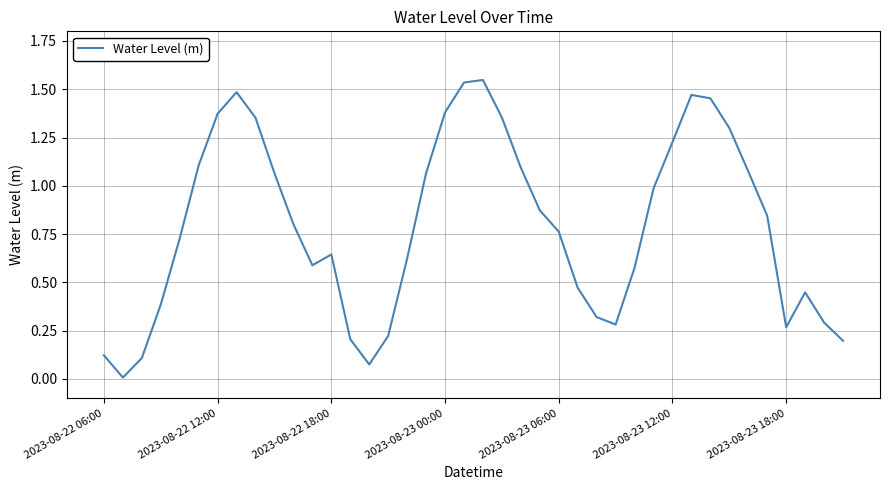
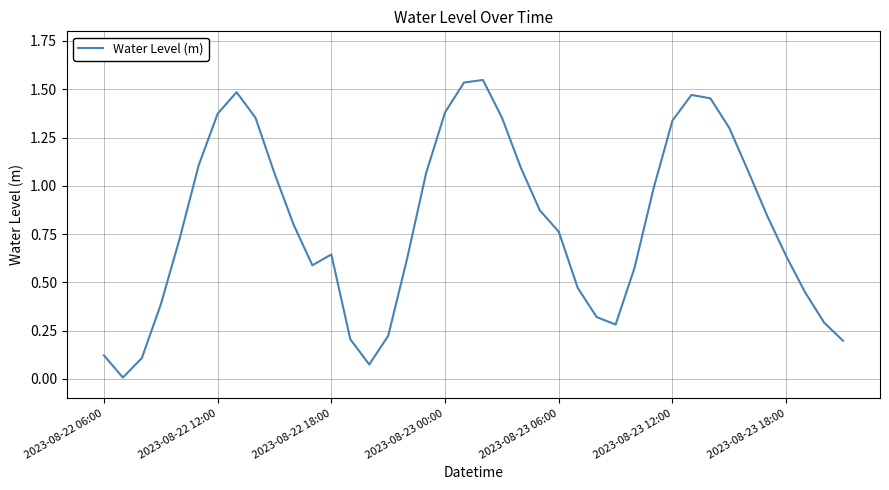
2023-08-23 12:00: 1.23 -> 1.34
2023-08-23 18:00: 0.27 -> 0.64
